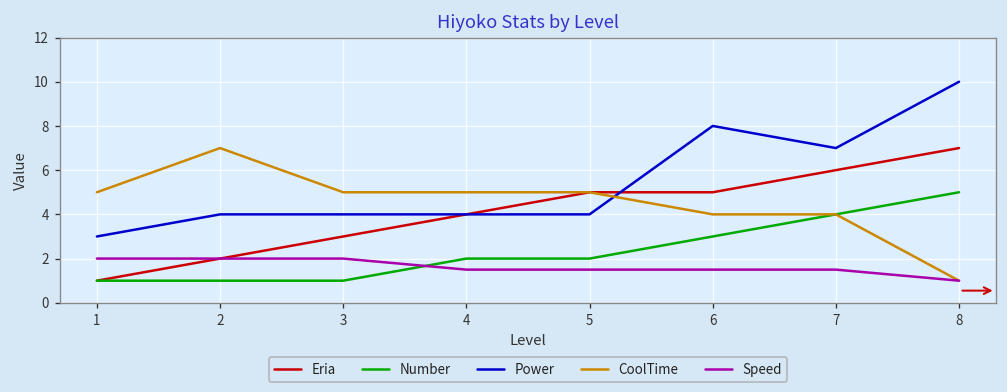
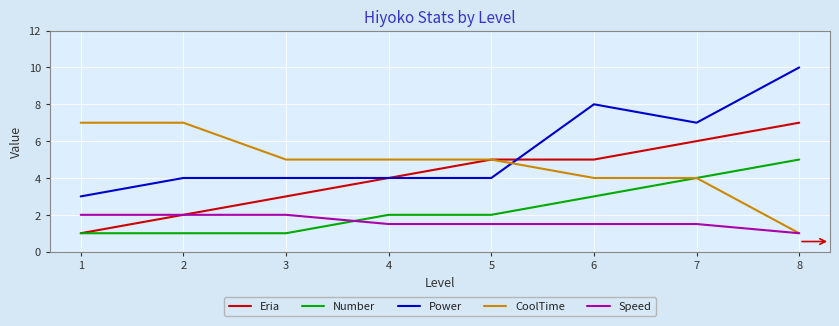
CoolTime, 1: 5 -> 7
